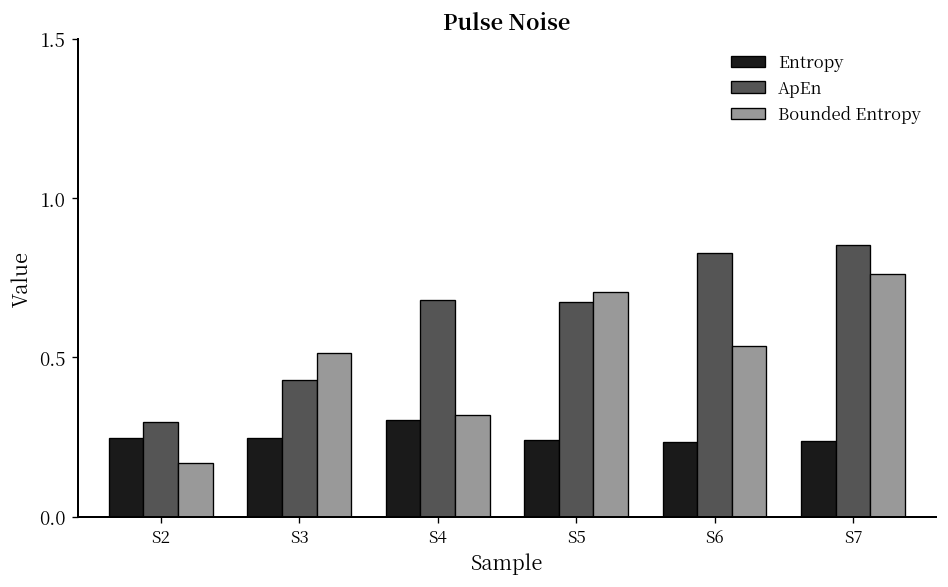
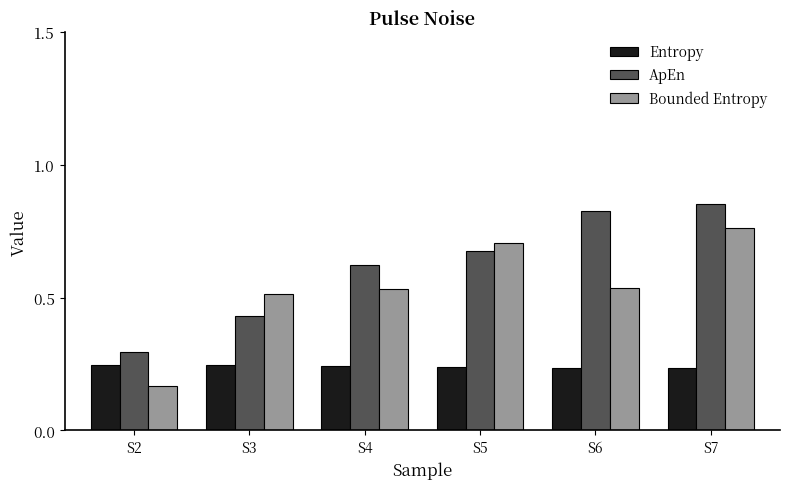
Entropy, S4: 0.30 -> 0.24
ApEn, S4: 0.68 -> 0.62
Bounded Entropy, S4: 0.32 -> 0.53
